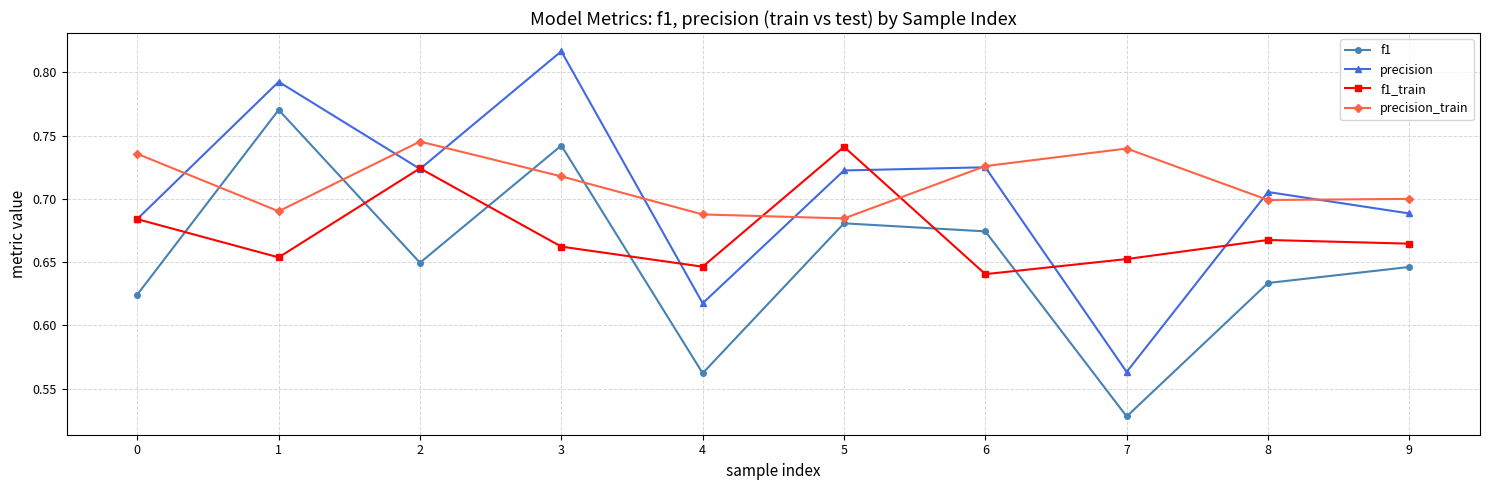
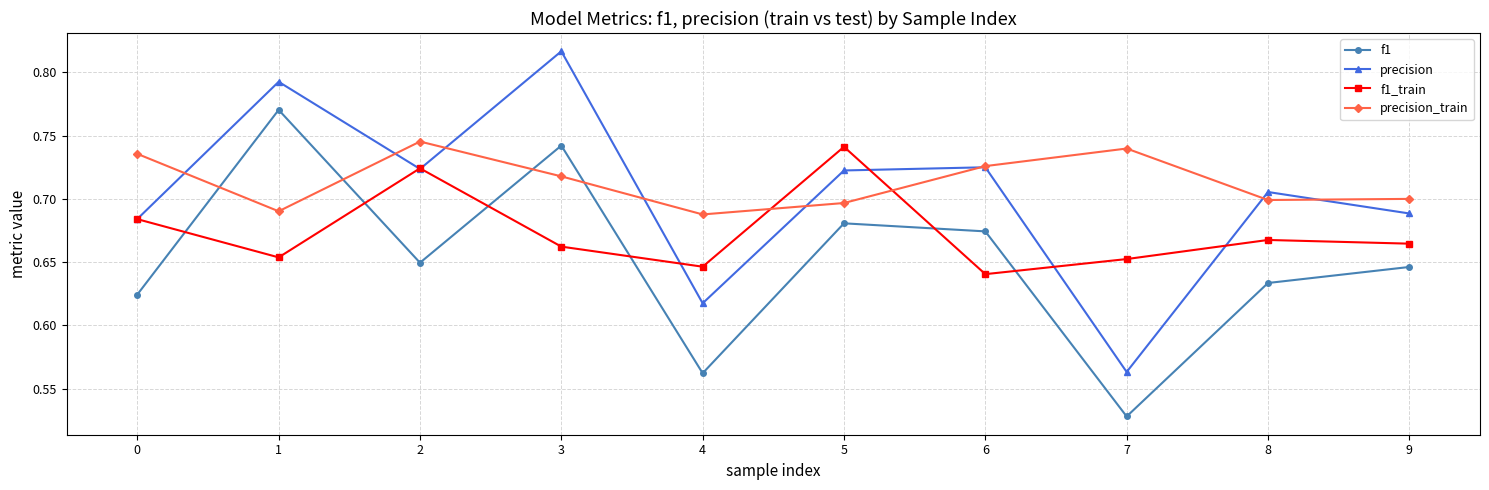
precision_train, 5: 0.685 -> 0.697
